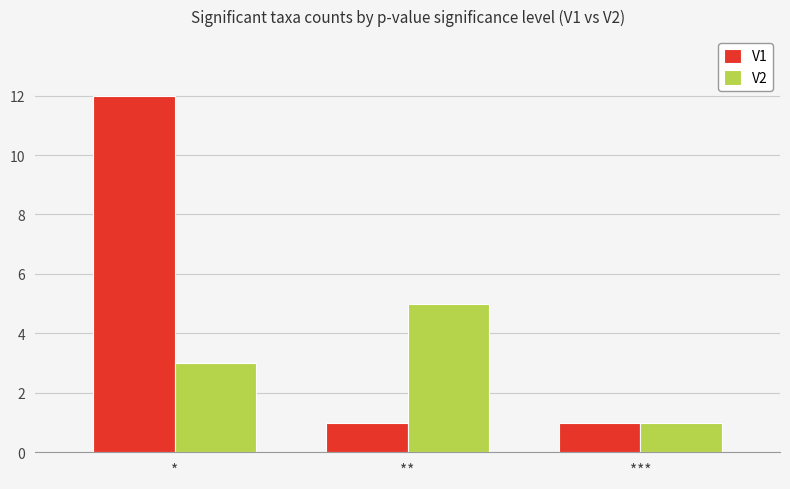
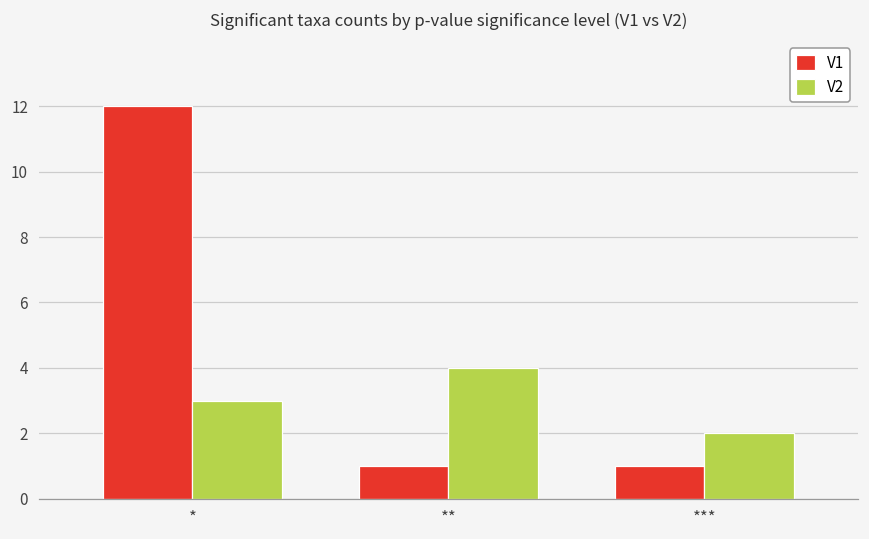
V2, **: 5 -> 4
V2, ***: 1 -> 2
